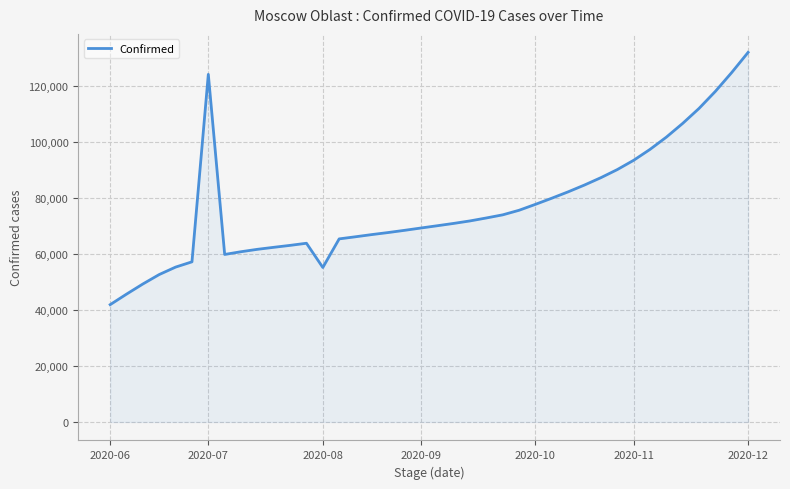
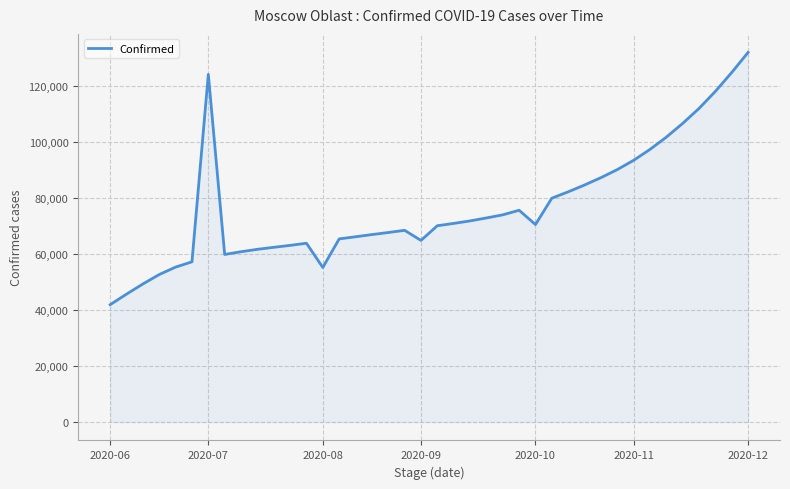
2020-09: 69,000 -> 65,000
2020-10: 78,000 -> 71,000
